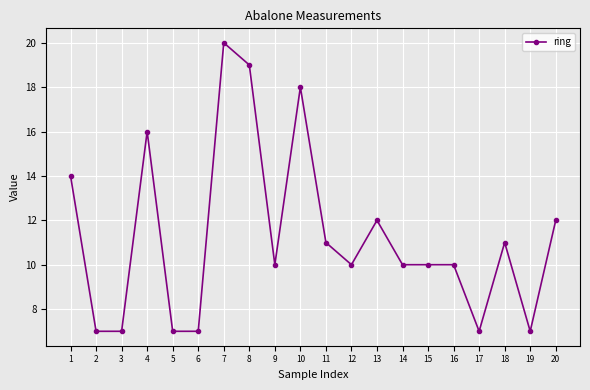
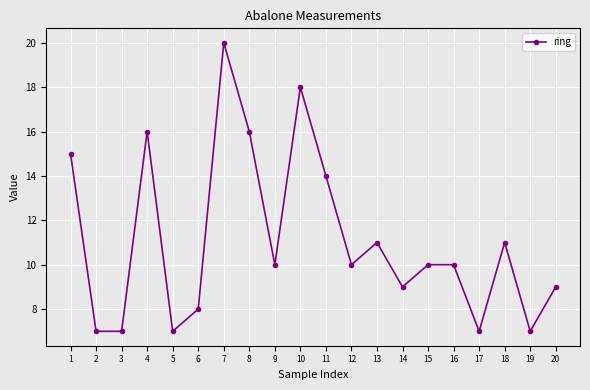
1: 14 -> 15
6: 7 -> 8
8: 19 -> 16
11: 11 -> 14
13: 12 -> 11
14: 10 -> 9
20: 12 -> 9
